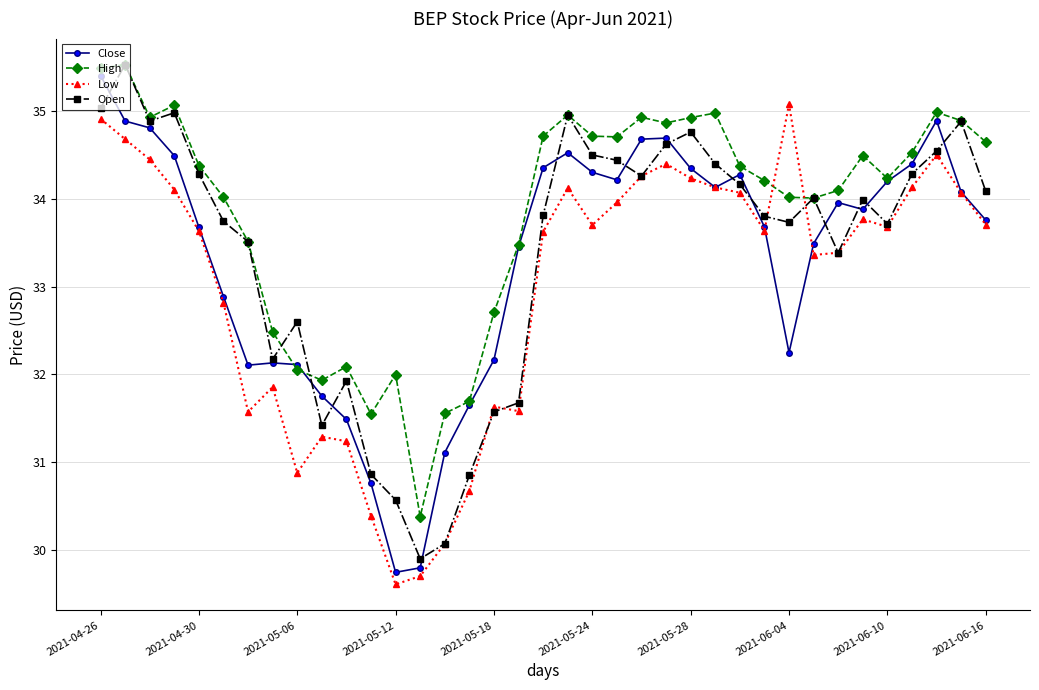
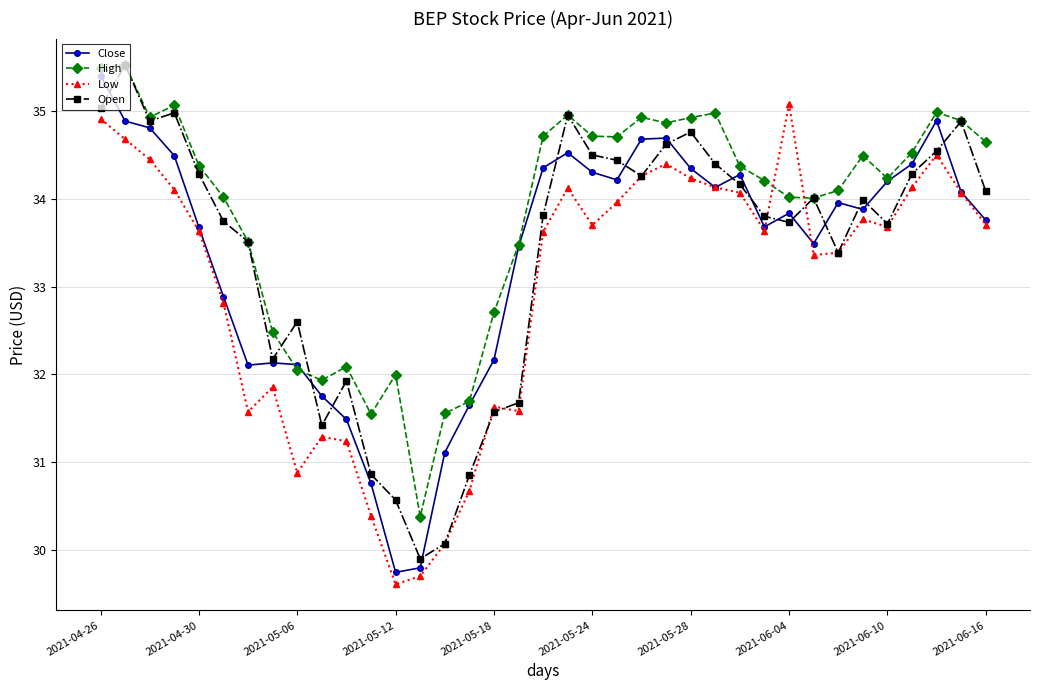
Close, 2021-06-04: 32.2 -> 33.8
